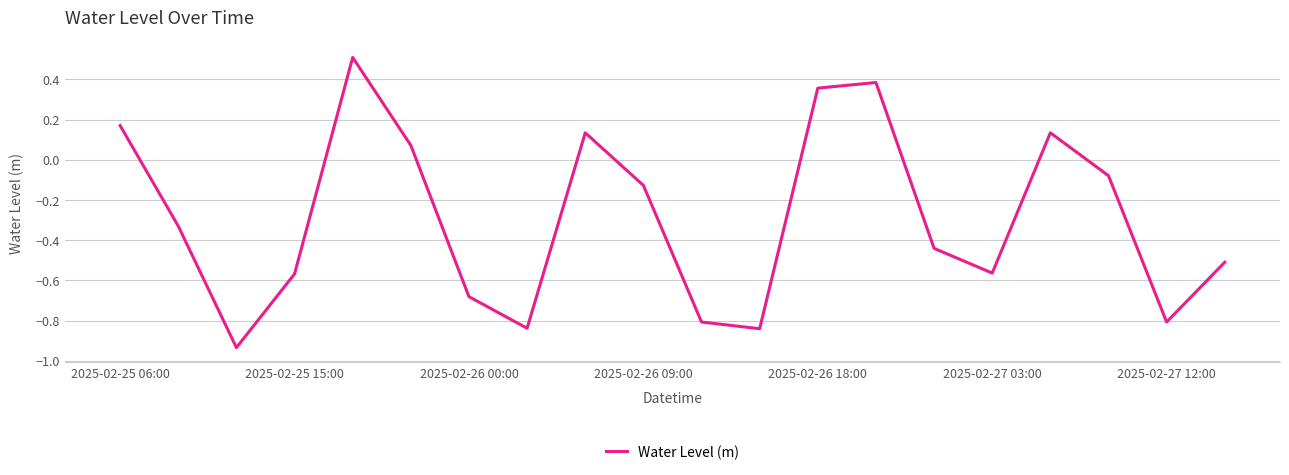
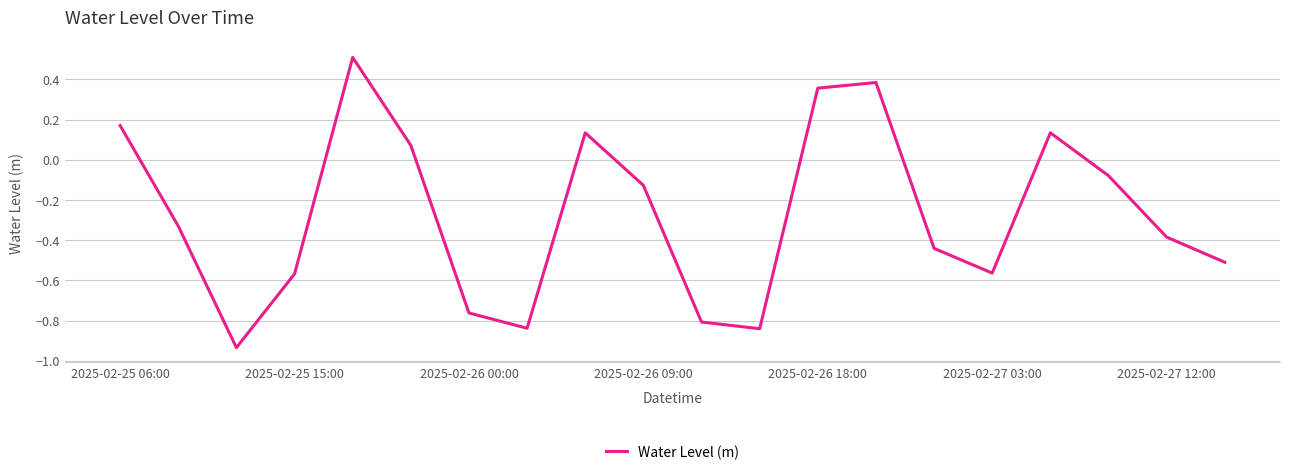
2025-02-26 00:00: -0.68 -> -0.76
2025-02-27 12:00: -0.81 -> -0.38
